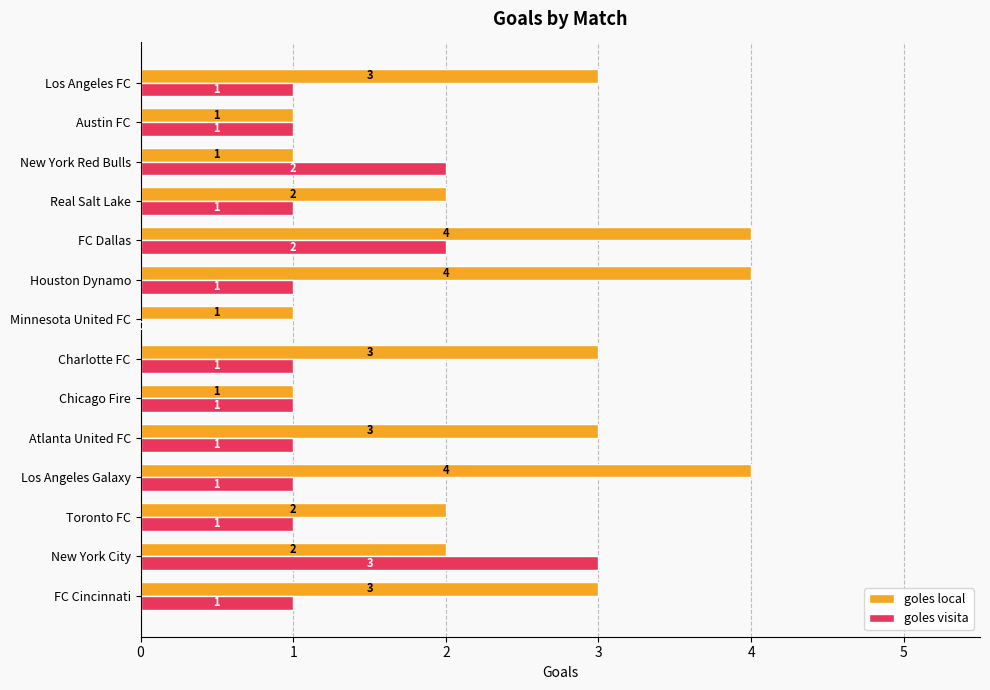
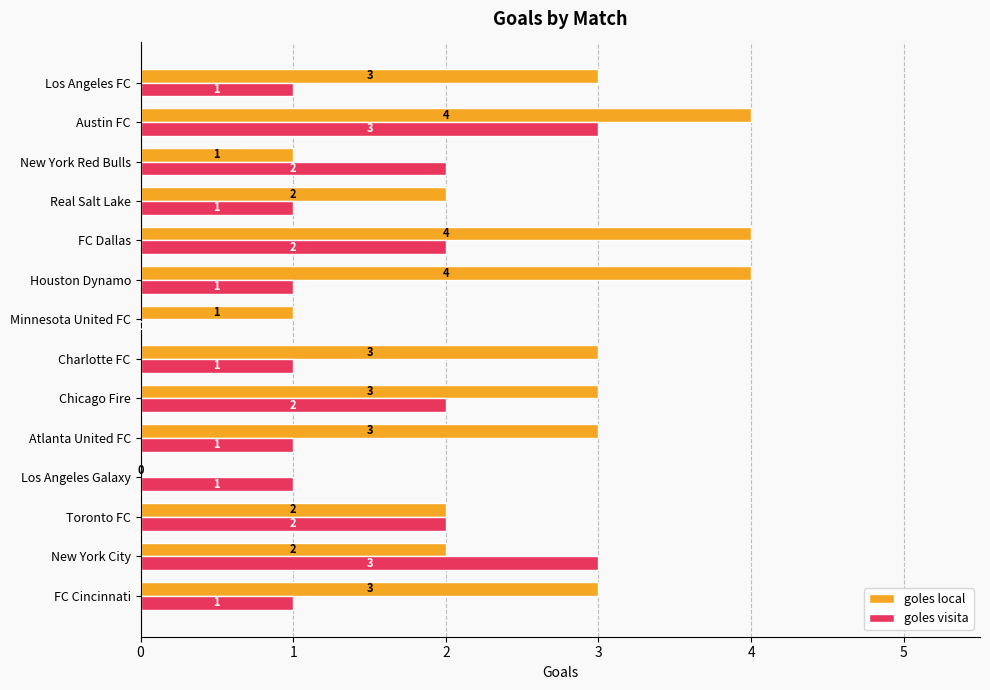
goles local, Austin FC: 1 -> 4
goles visita, Austin FC: 1 -> 3
goles local, Chicago Fire: 1 -> 3
goles visita, Chicago Fire: 1 -> 2
goles local, Los Angeles Galaxy: 4 -> 0
goles visita, Toronto FC: 1 -> 2
